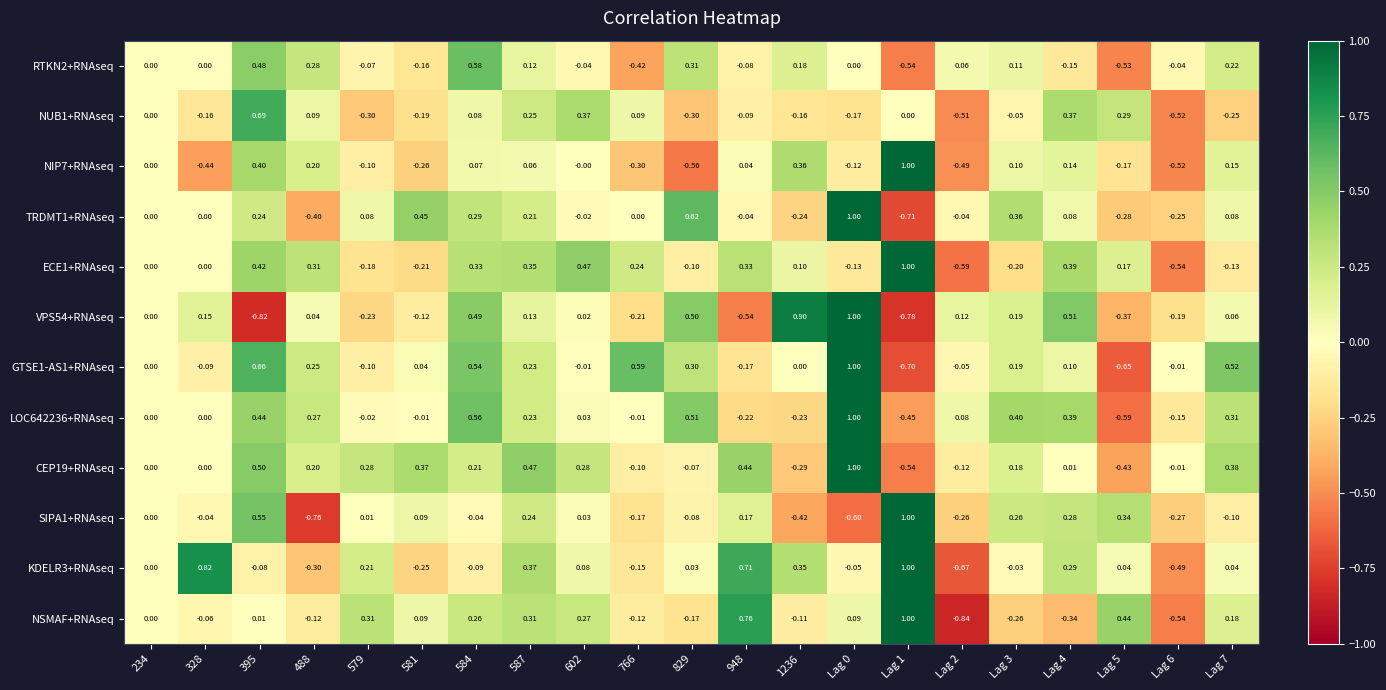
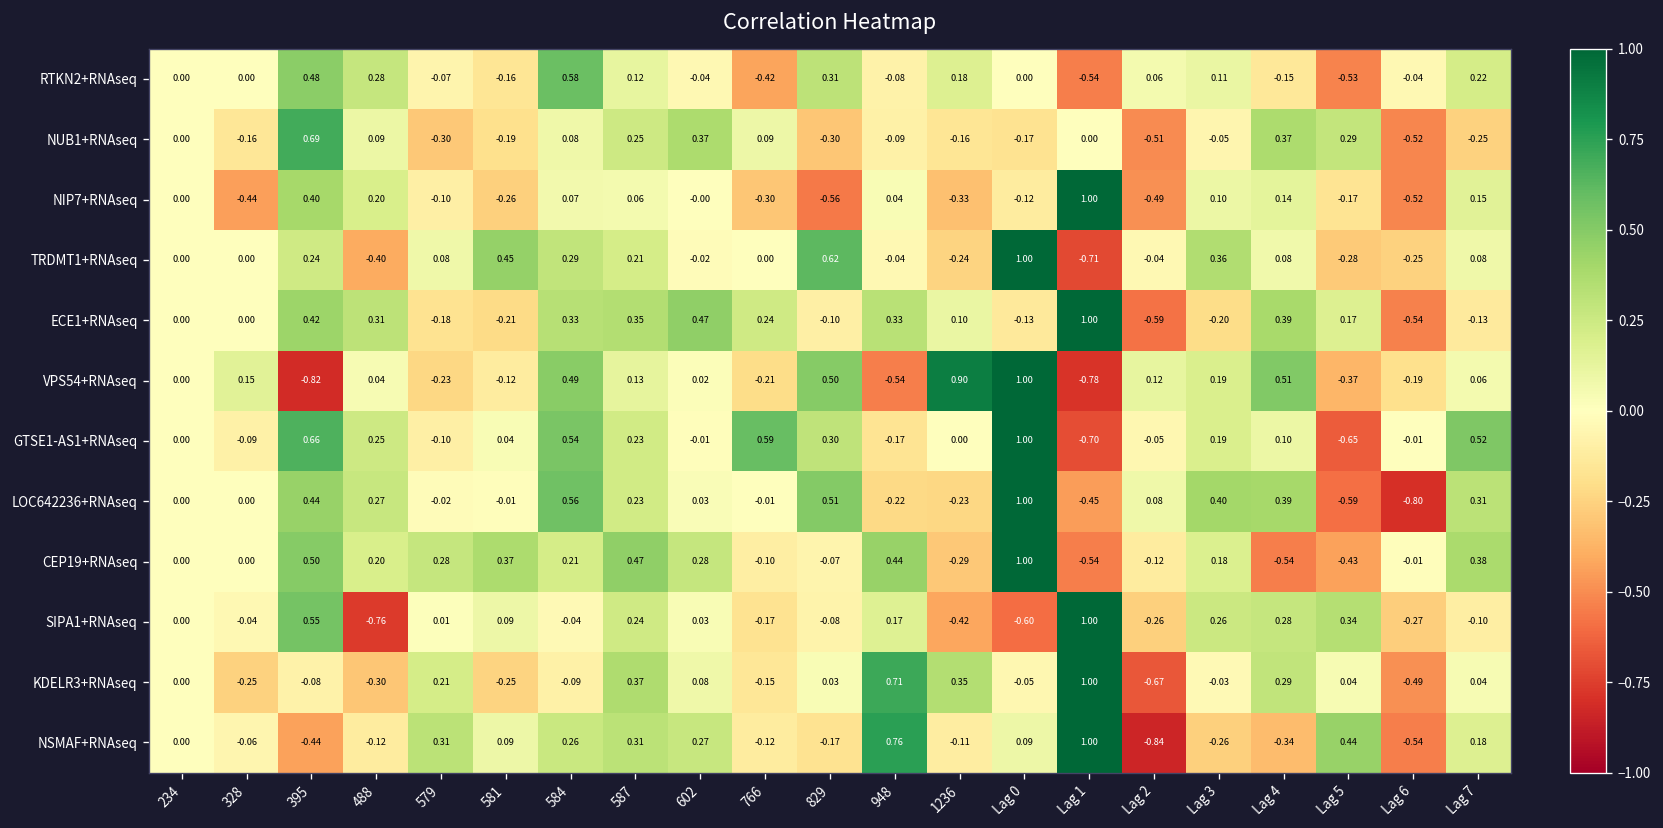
NIP7+RNAseq, 1236: 0.36 -> -0.33
LOC642236+RNAseq, Lag 6: -0.15 -> -0.80
CEP19+RNAseq, Lag 4: 0.01 -> -0.54
KDELR3+RNAseq, 328: 0.82 -> -0.25
NSMAF+RNAseq, 395: 0.01 -> -0.44
